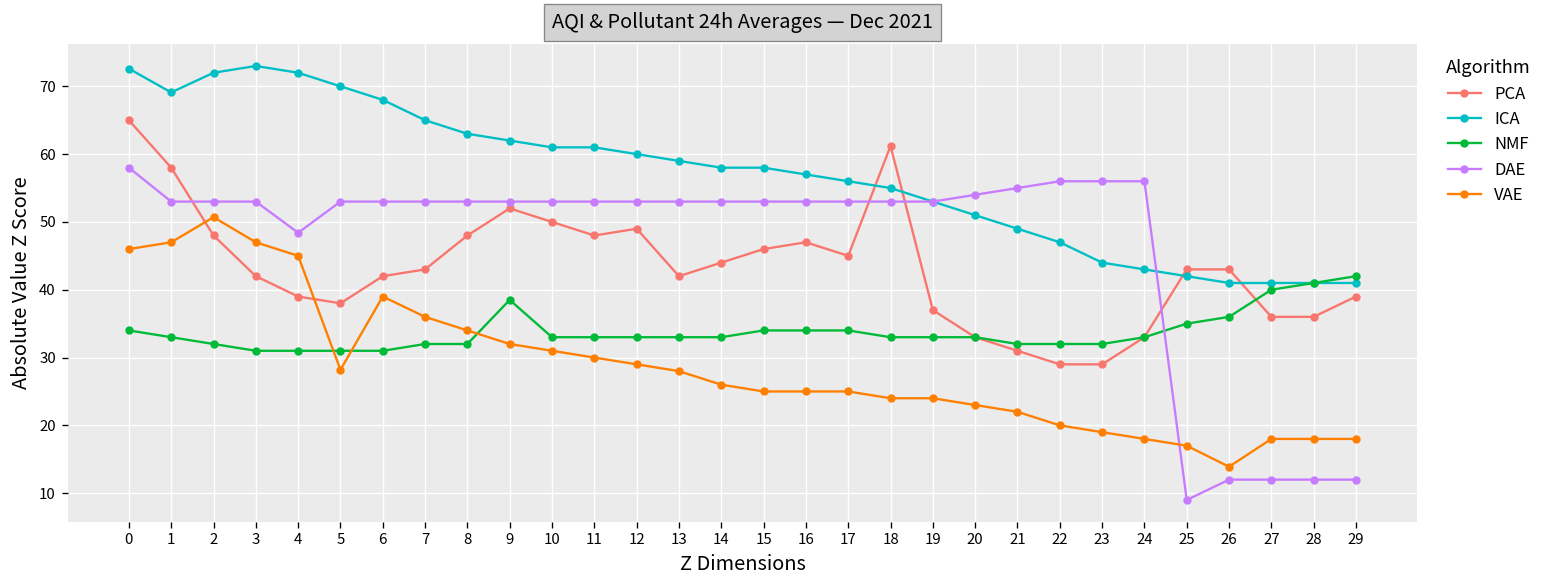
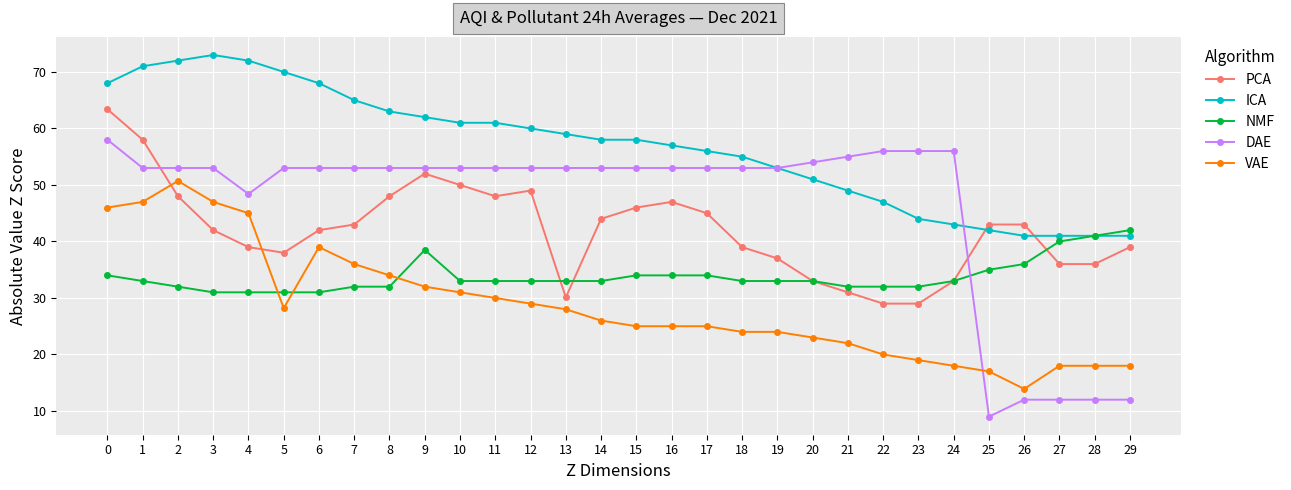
PCA, 0: 65 -> 63
ICA, 0: 73 -> 68
ICA, 1: 69 -> 71
PCA, 13: 42 -> 30
PCA, 18: 61 -> 39
